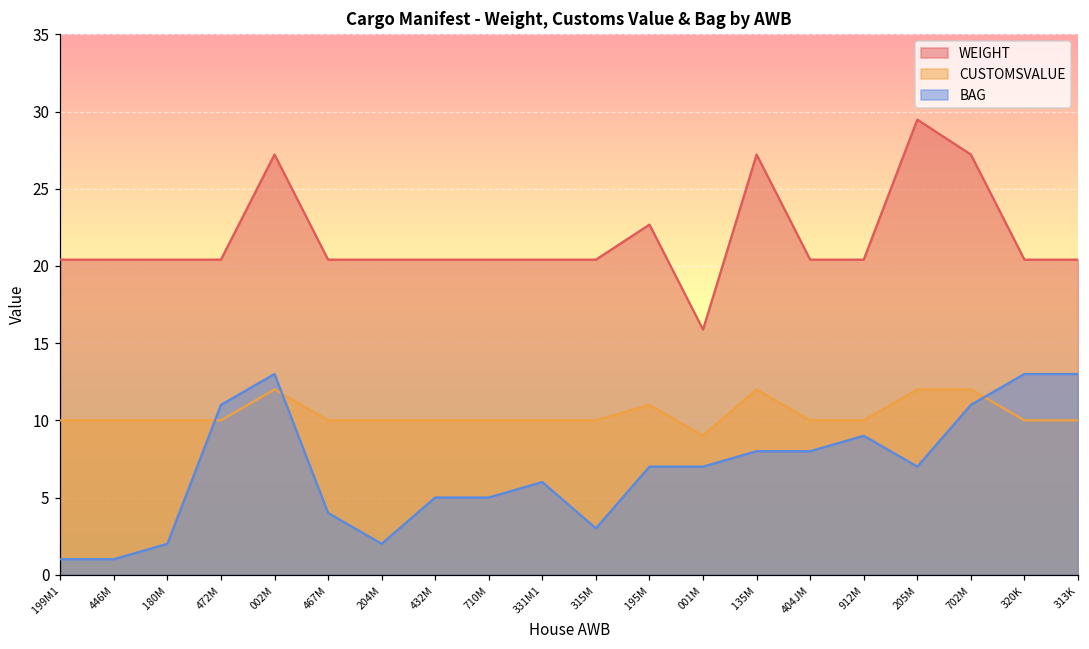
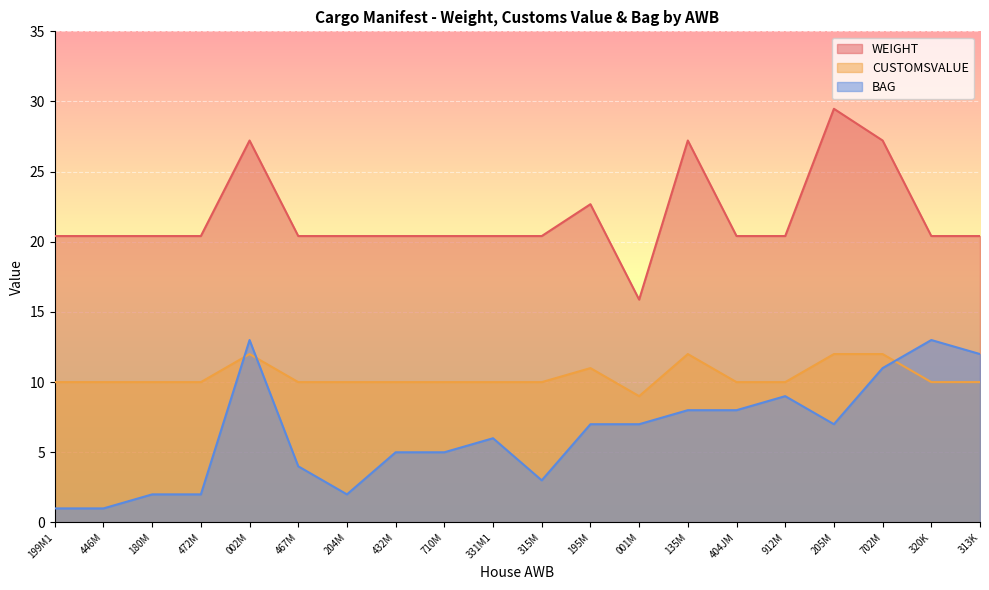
BAG, 472M: 11 -> 2
BAG, 313K: 13 -> 12
